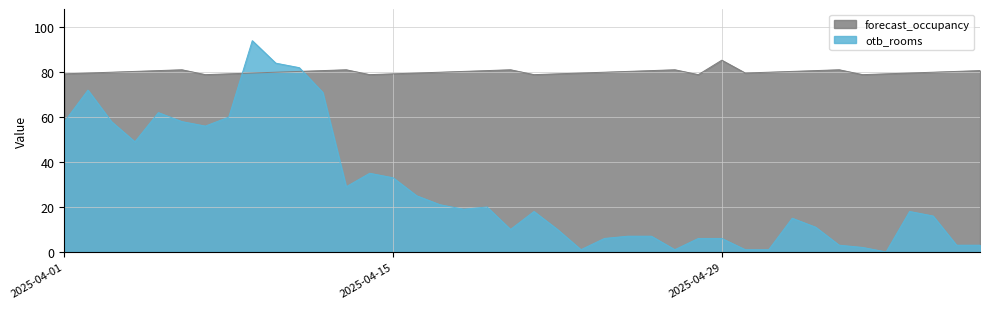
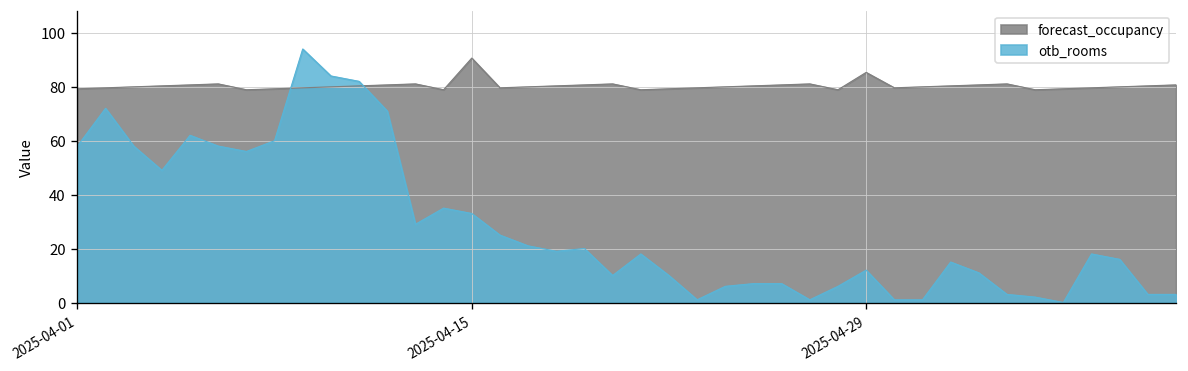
forecast_occupancy, 2025-04-15: 79 -> 91
otb_rooms, 2025-04-29: 6 -> 12
